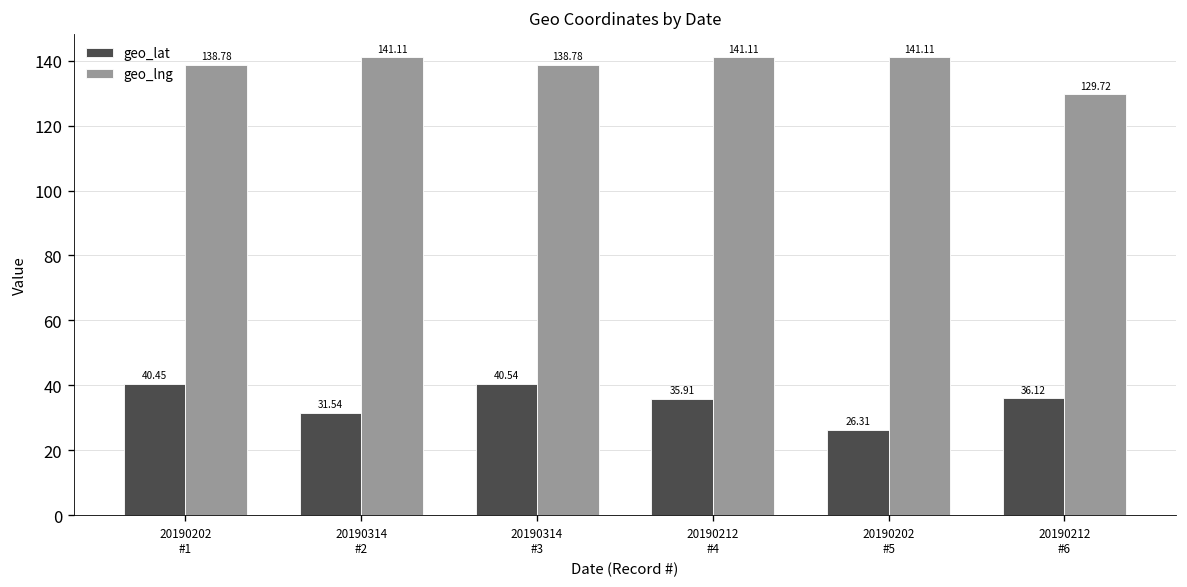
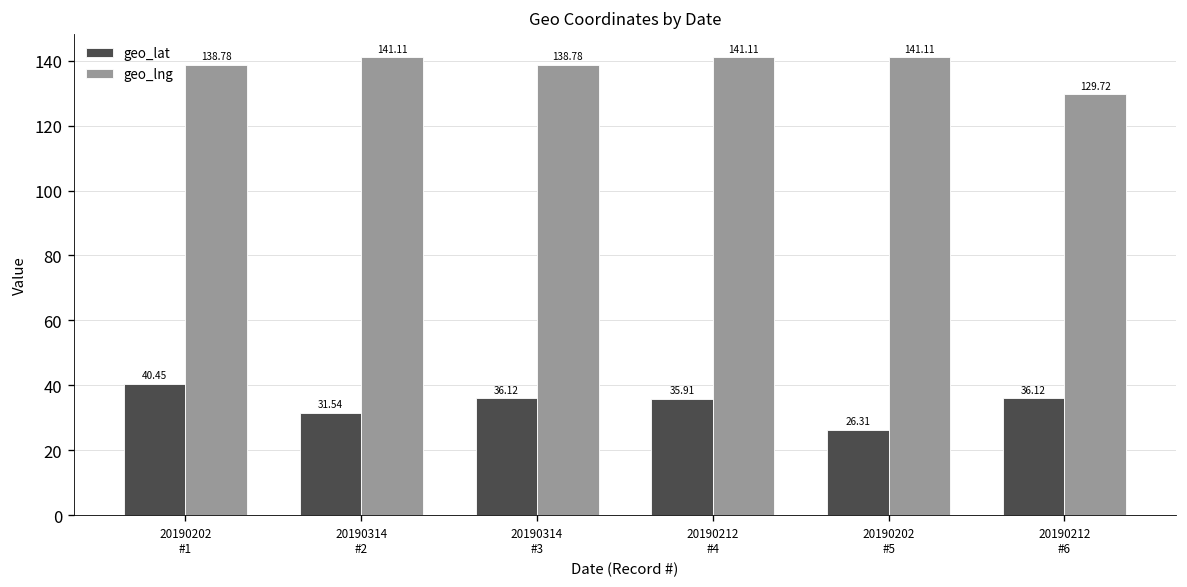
geo_lat, 20190314 #3: 40.54 -> 36.12
